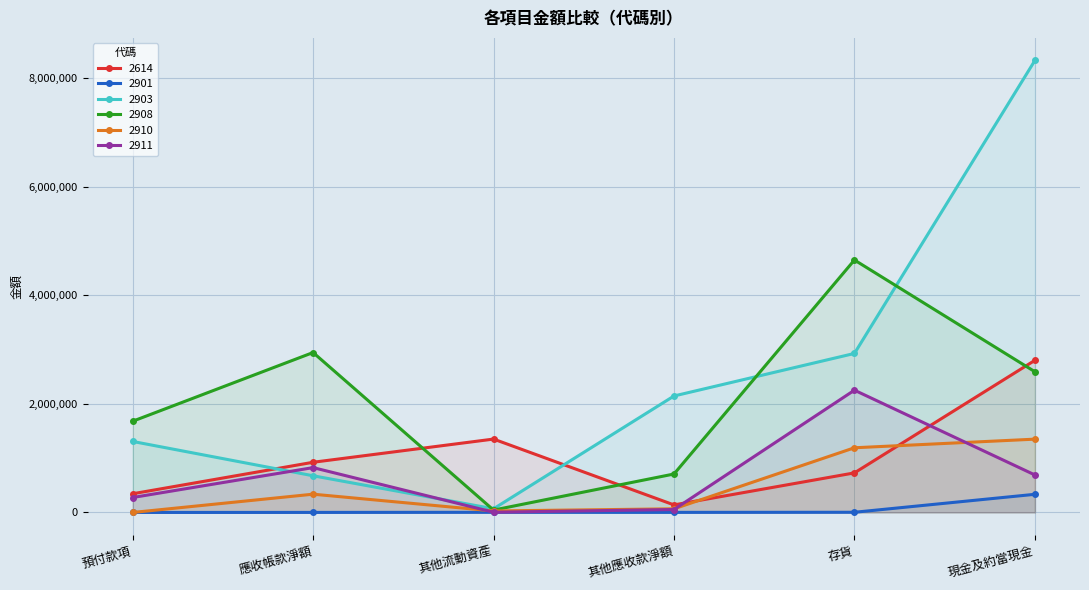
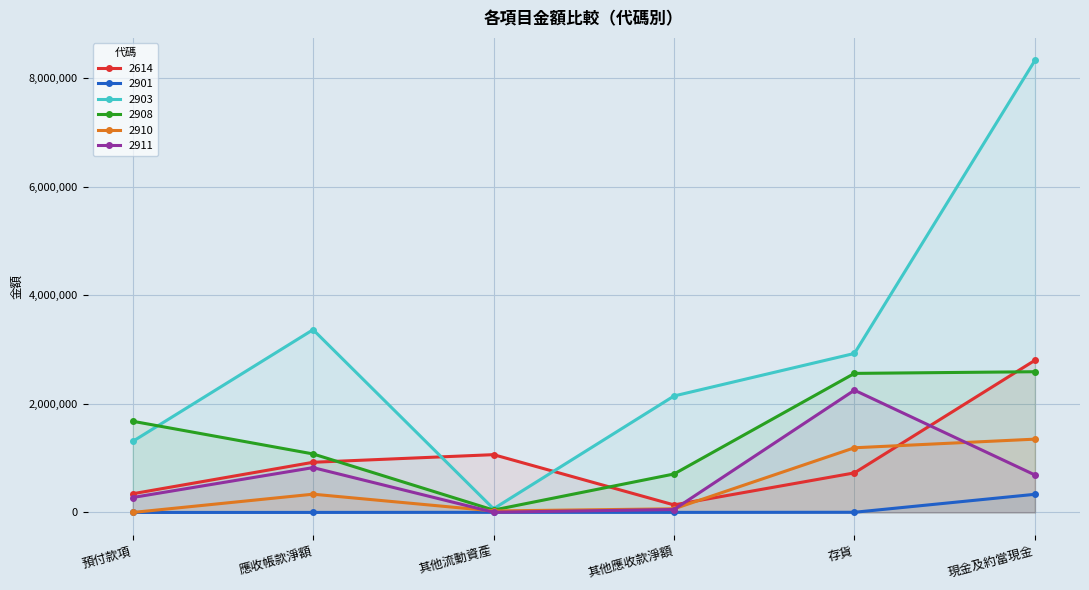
2903, 應收帳款淨額: 700,000 -> 3,400,000
2908, 應收帳款淨額: 2,900,000 -> 1,100,000
2614, 其他流動資產: 1,400,000 -> 1,100,000
2908, 存貨: 4,700,000 -> 2,600,000
